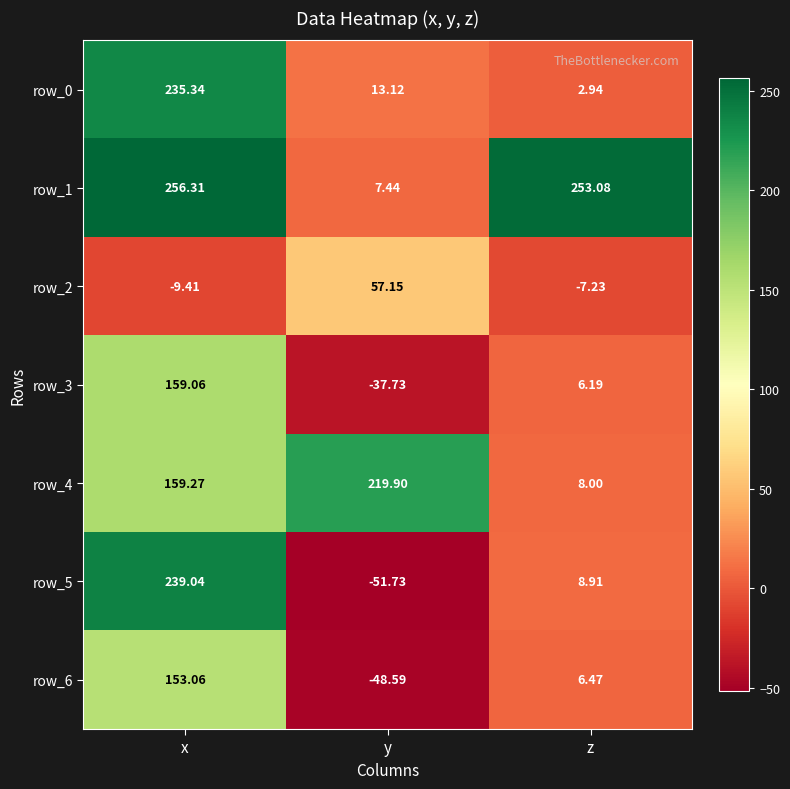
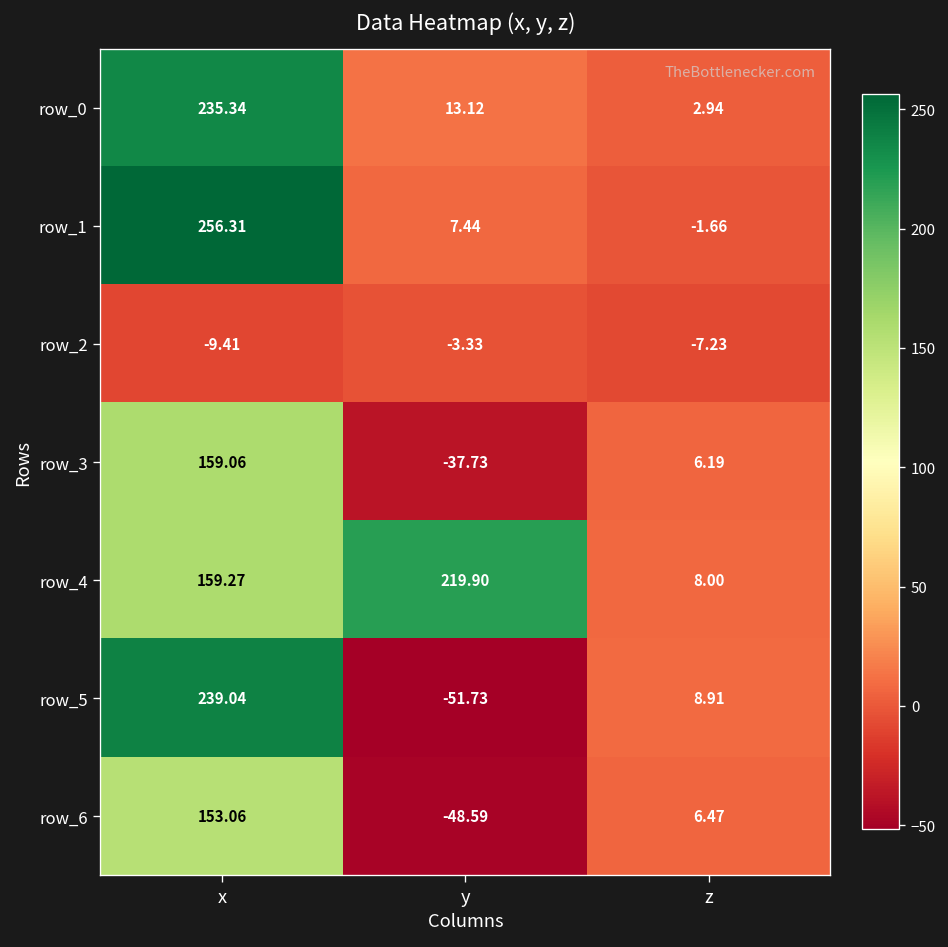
row_1, z: 253.08 -> -1.66
row_2, y: 57.15 -> -3.33
